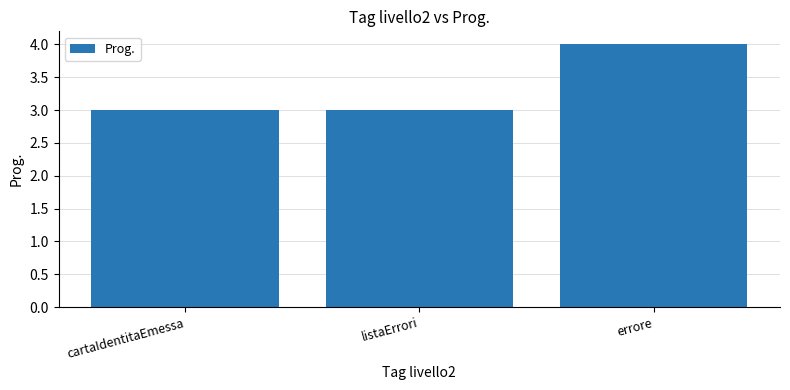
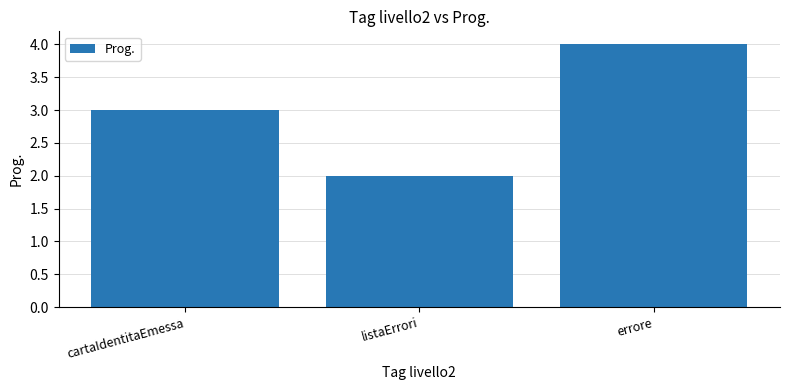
listaErrori: 3 -> 2
